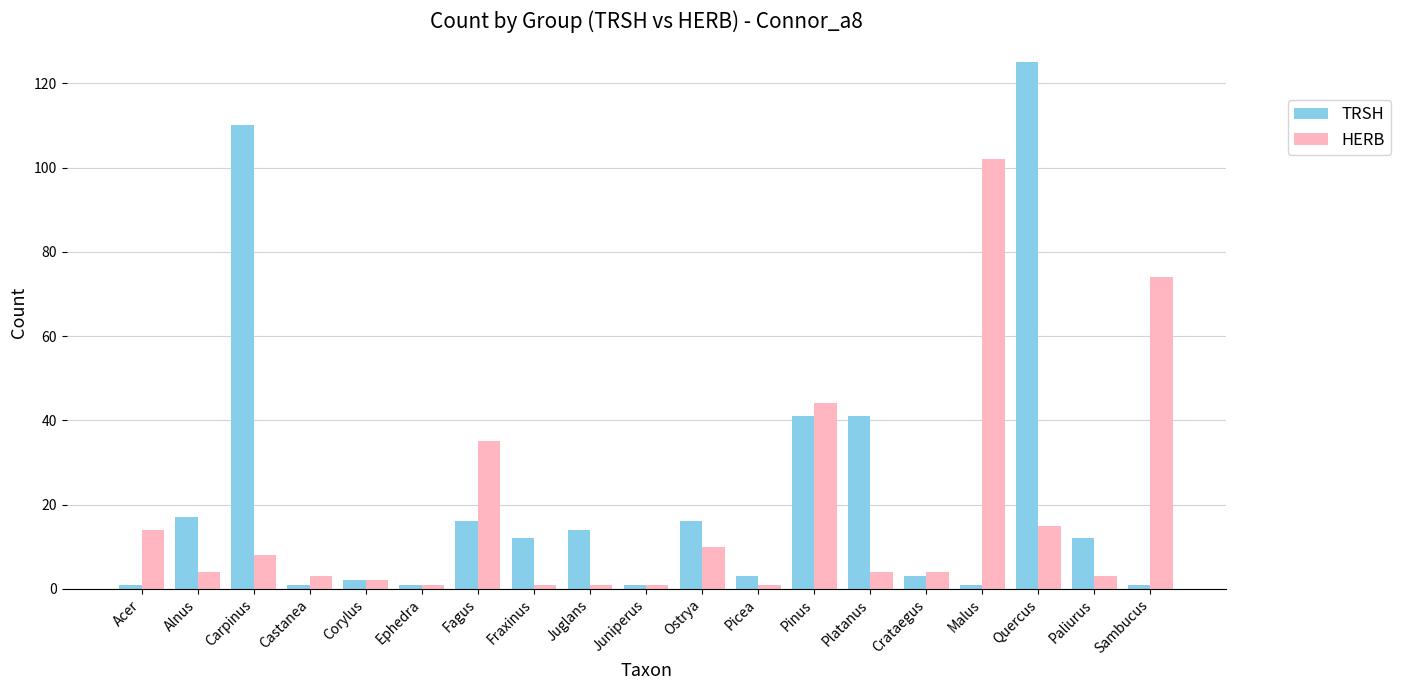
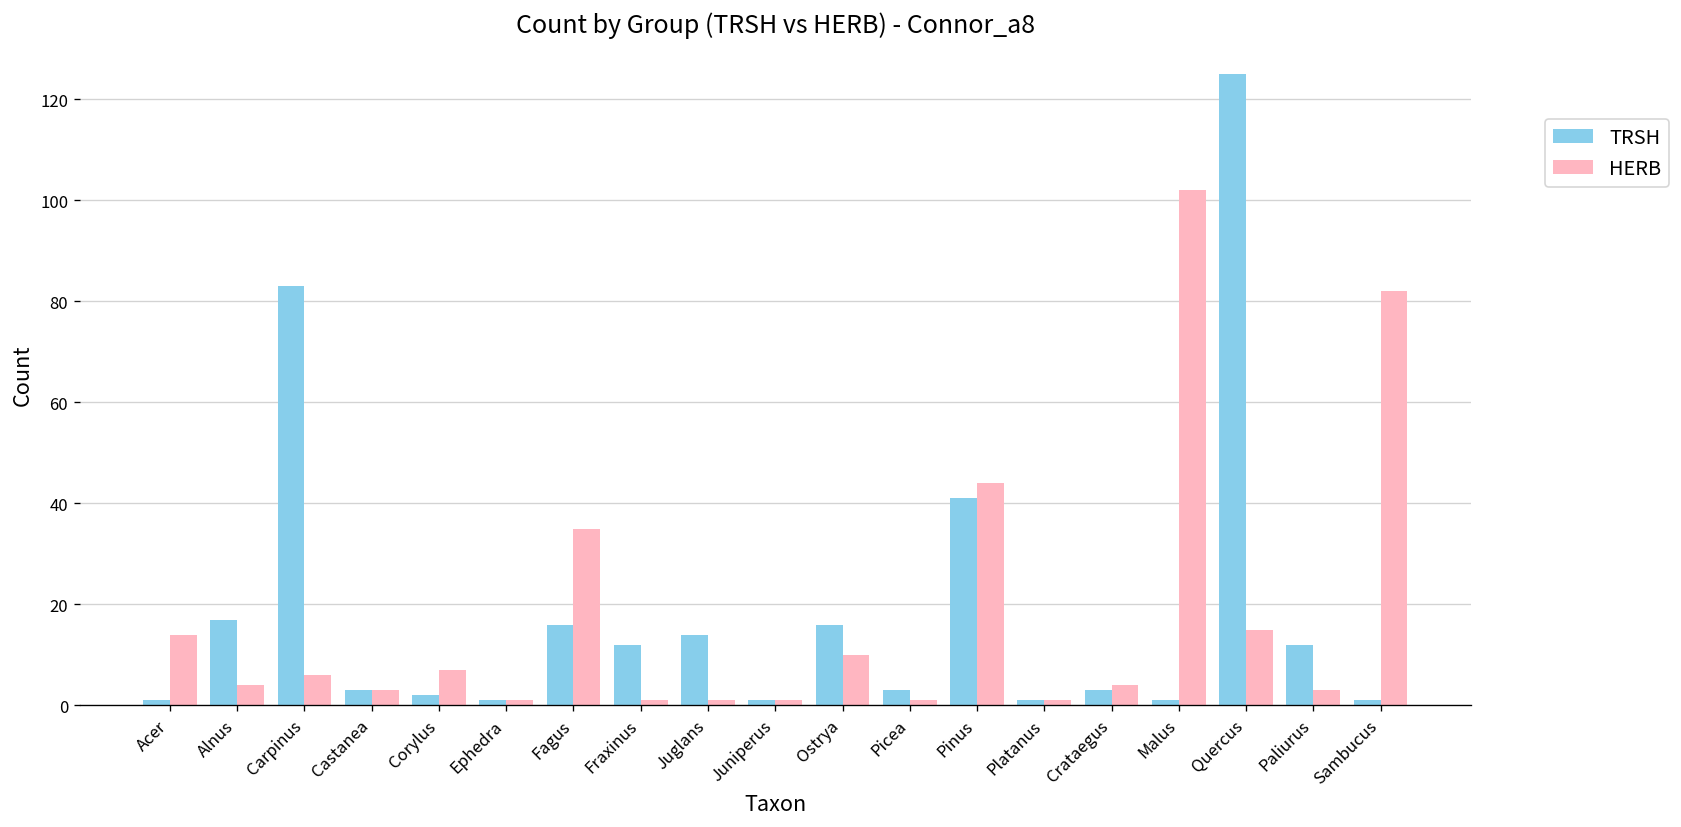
TRSH, Carpinus: 110 -> 83
HERB, Carpinus: 8 -> 6
TRSH, Castanea: 1 -> 3
HERB, Corylus: 2 -> 7
TRSH, Platanus: 41 -> 1
HERB, Platanus: 4 -> 1
HERB, Sambucus: 74 -> 82
